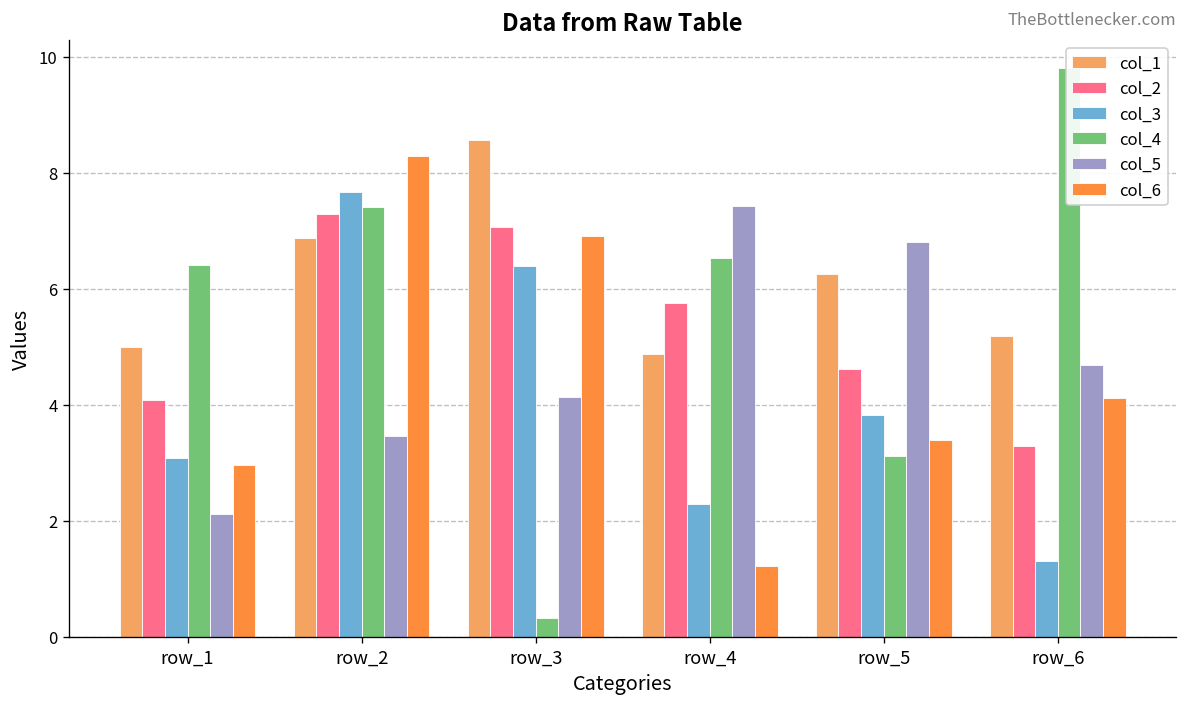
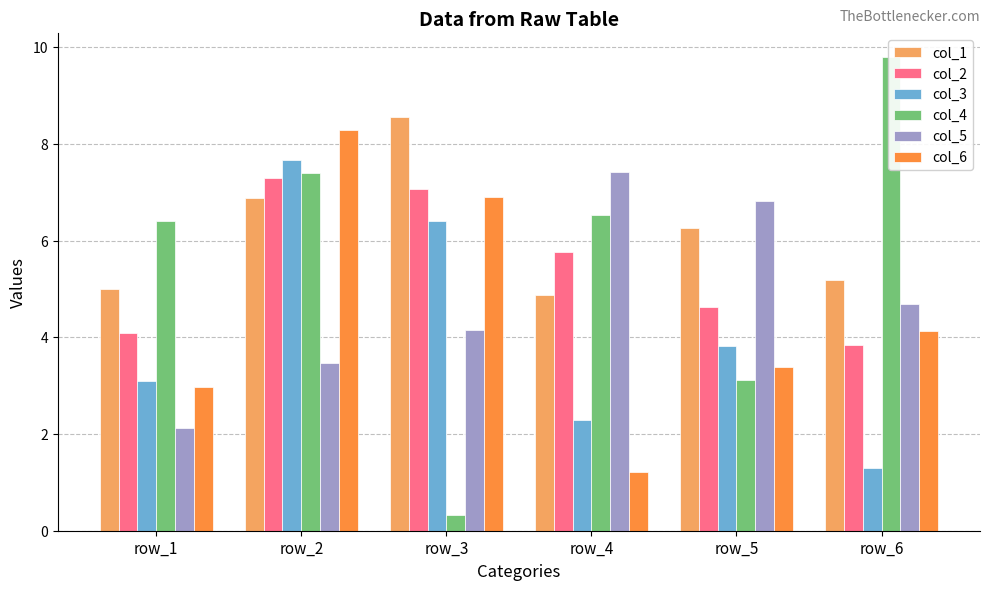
col_2, row_6: 3.3 -> 3.8
